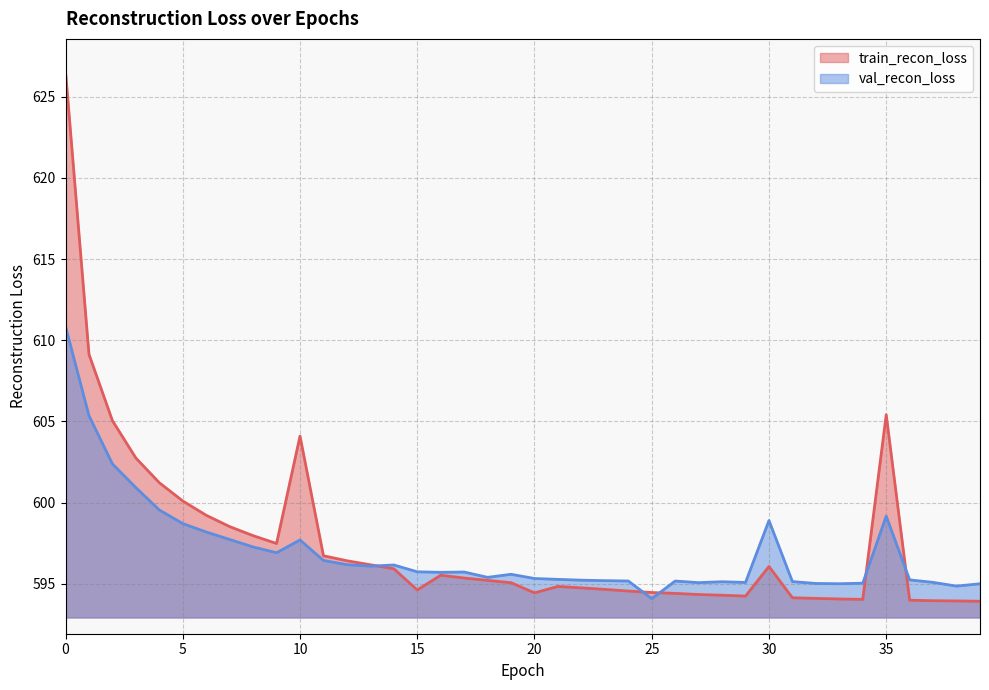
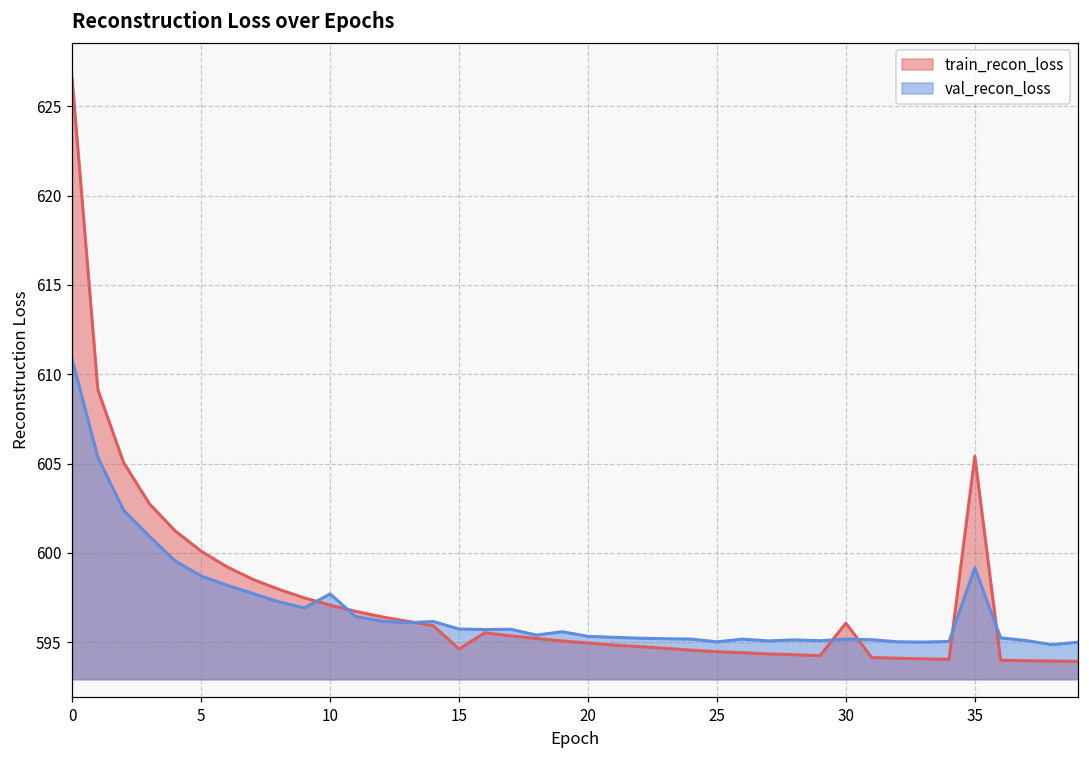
train_recon_loss, 10: 604.1 -> 597.1
train_recon_loss, 20: 594.4 -> 595.0
val_recon_loss, 25: 594.1 -> 595.0
val_recon_loss, 30: 598.9 -> 595.2
